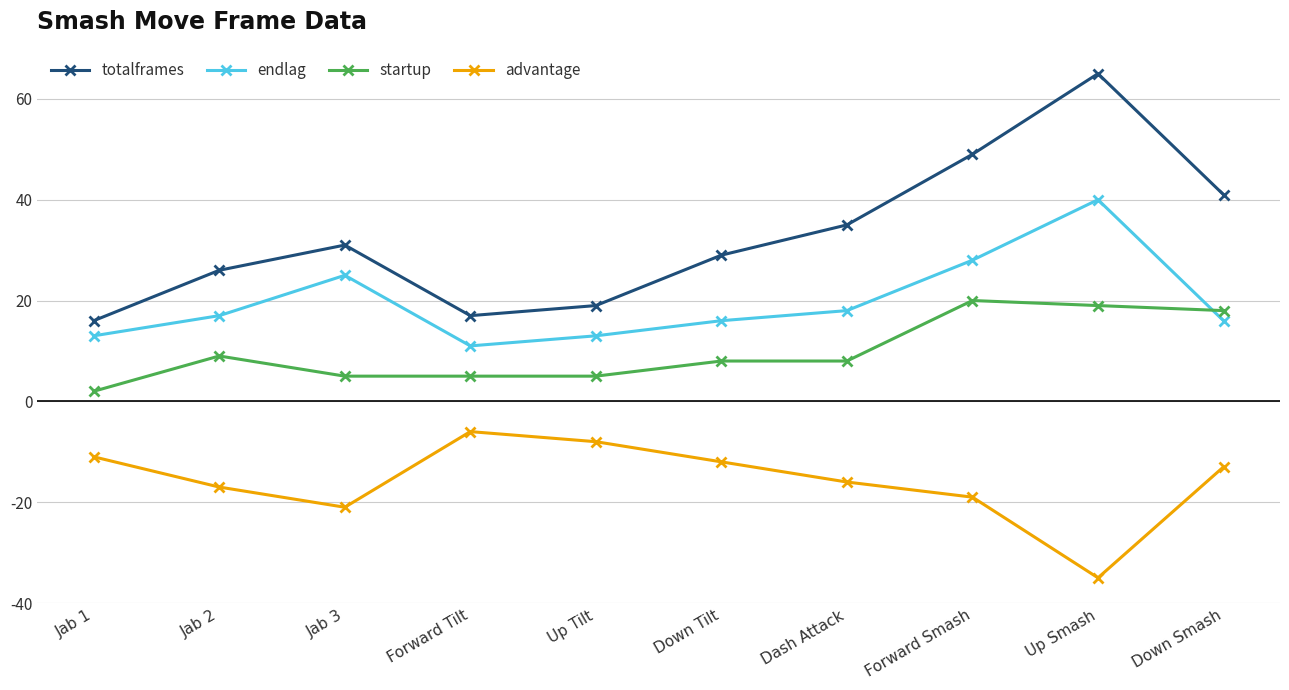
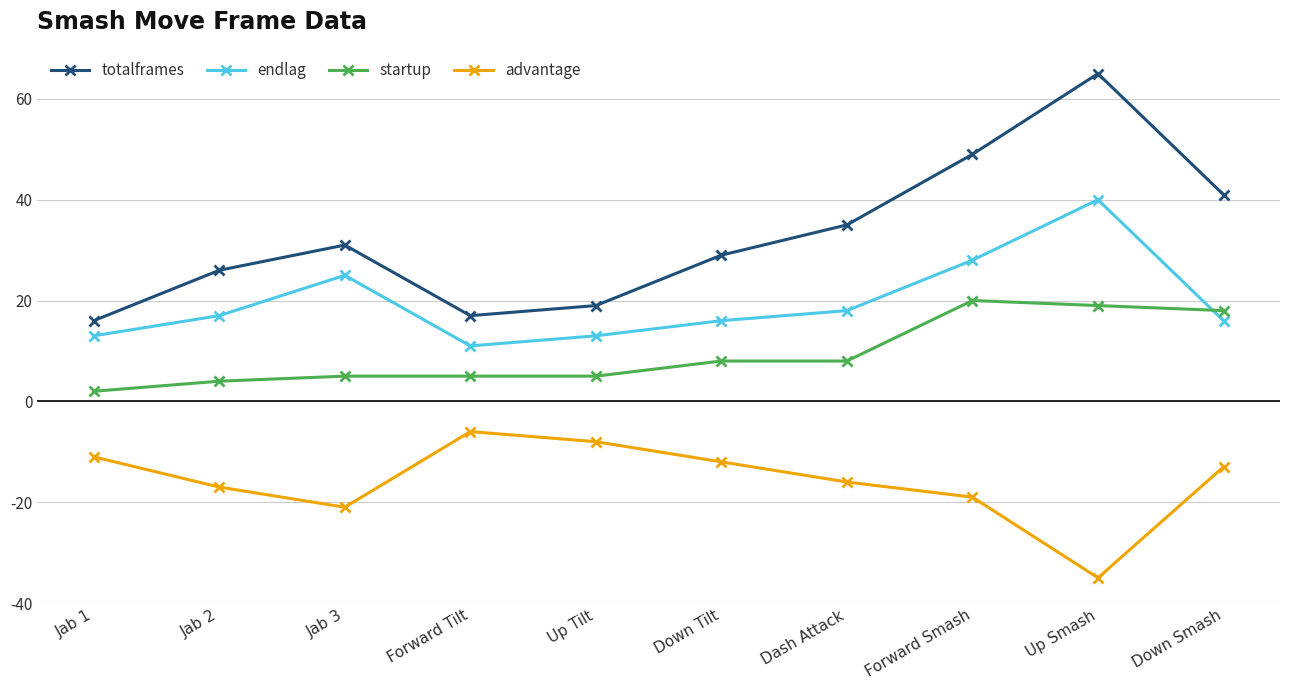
startup, Jab 2: 9 -> 4
